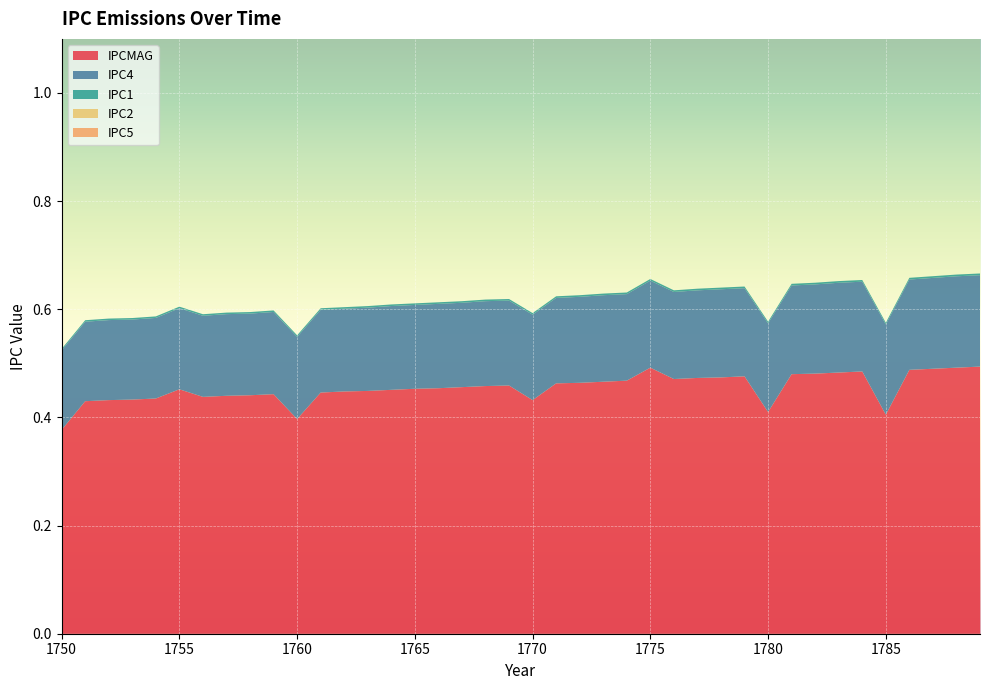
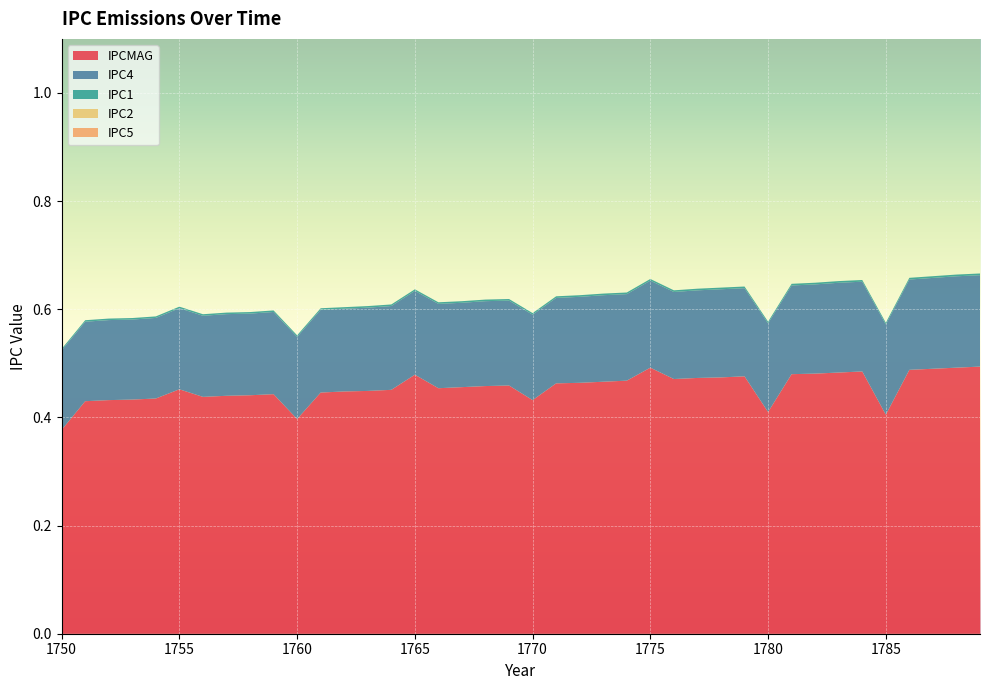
IPCMAG, 1765: 0.45 -> 0.48
